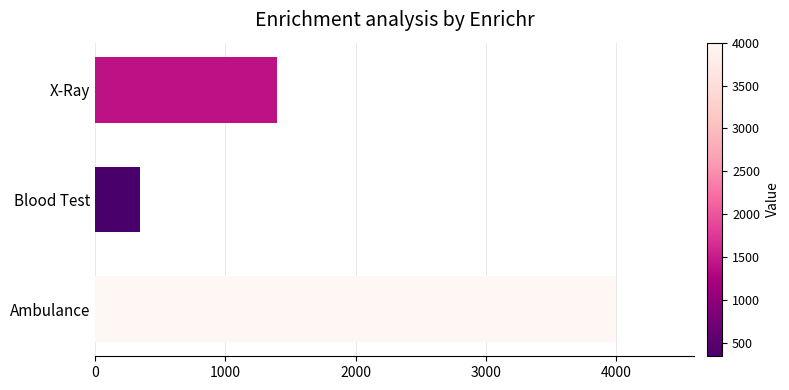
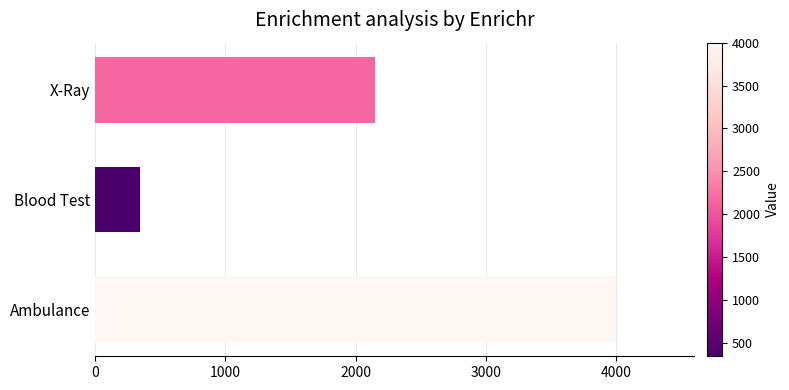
X-Ray: 1400 -> 2150
